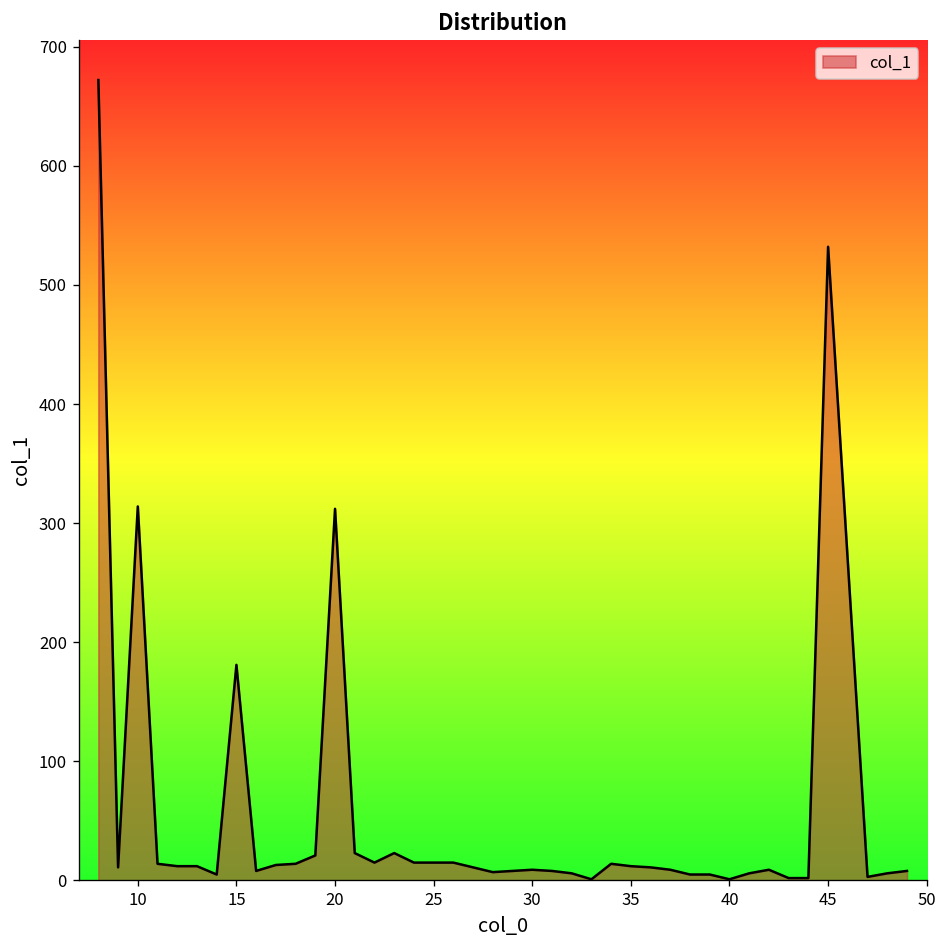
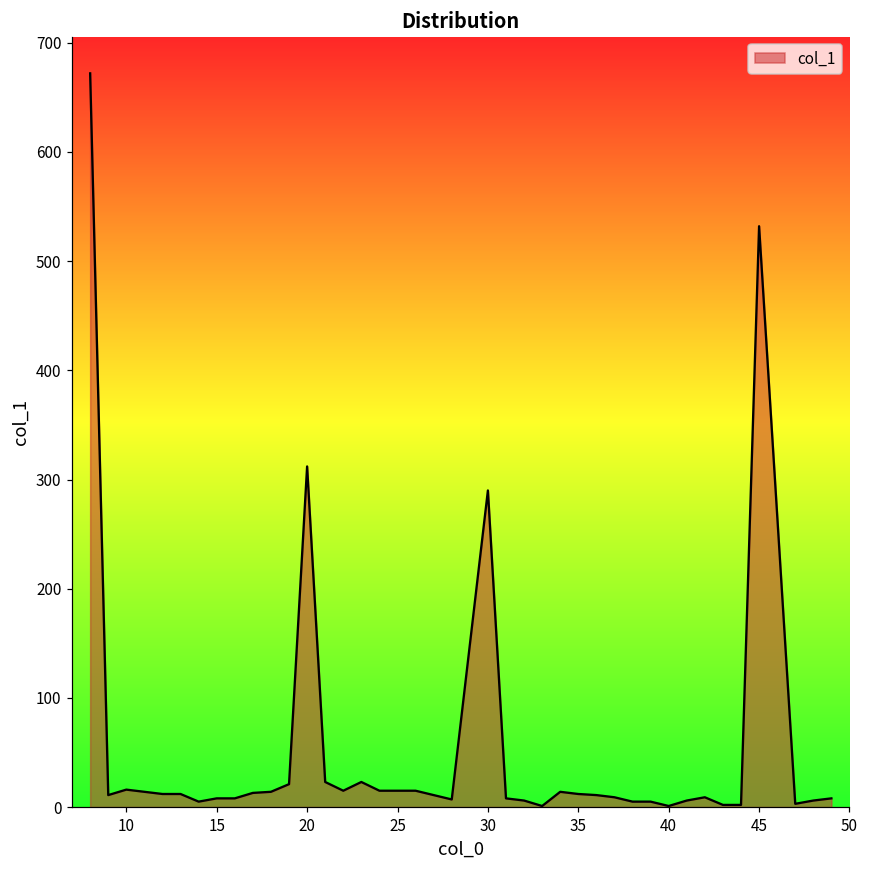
10: 310 -> 20
15: 180 -> 10
30: 10 -> 290
